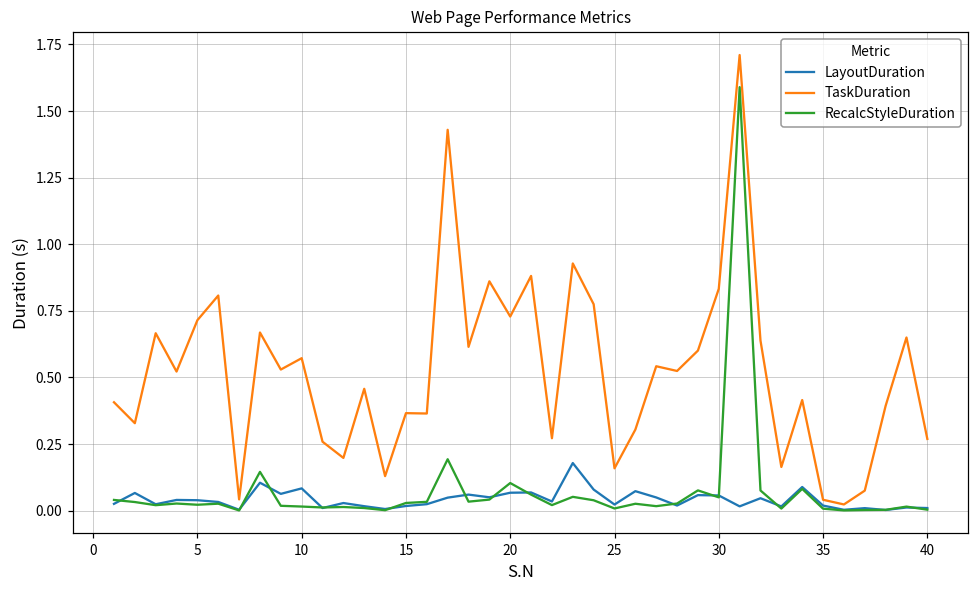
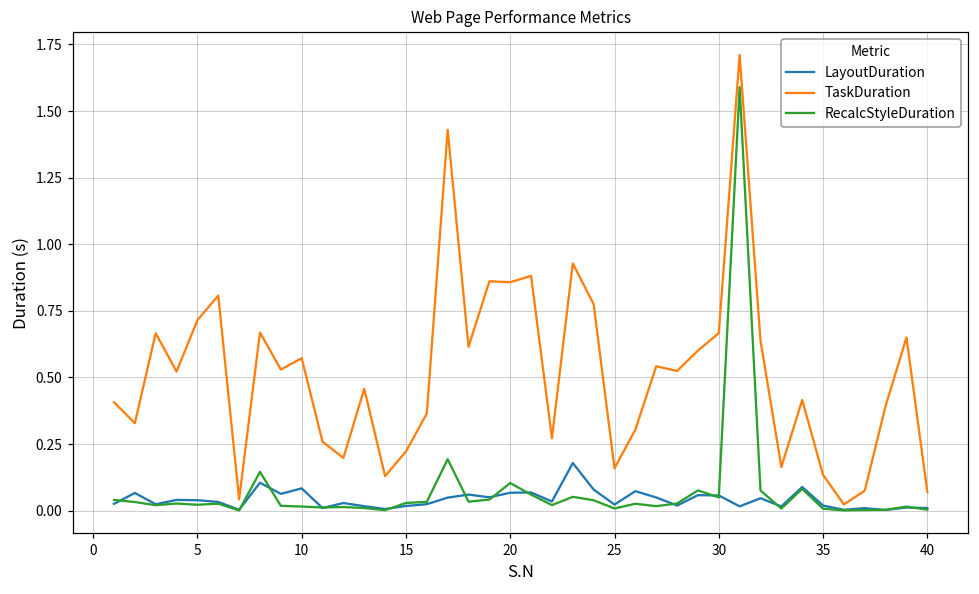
TaskDuration, 15: 0.37 -> 0.22
TaskDuration, 20: 0.73 -> 0.86
TaskDuration, 30: 0.83 -> 0.67
TaskDuration, 35: 0.04 -> 0.13
TaskDuration, 40: 0.27 -> 0.07
